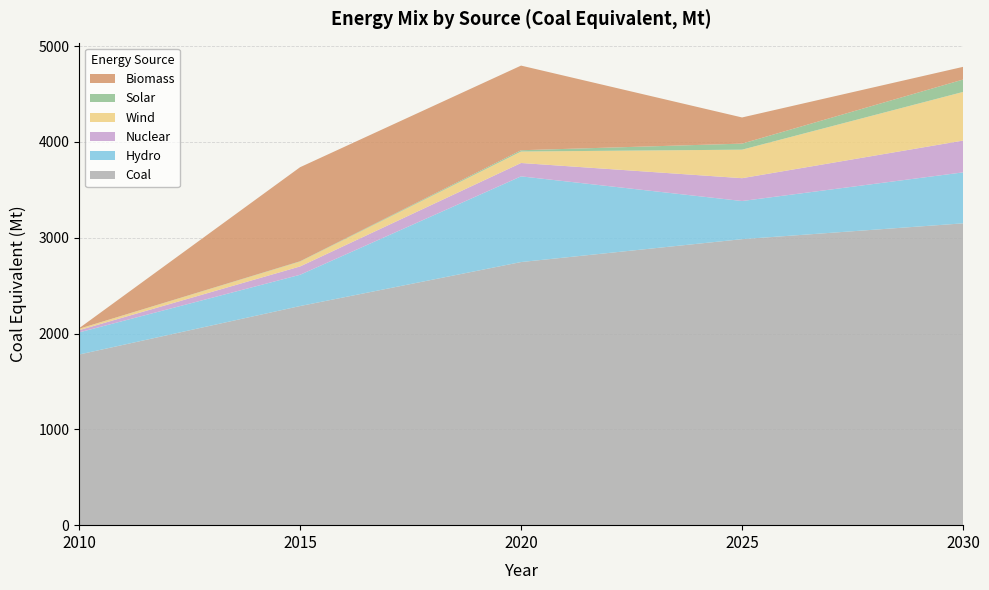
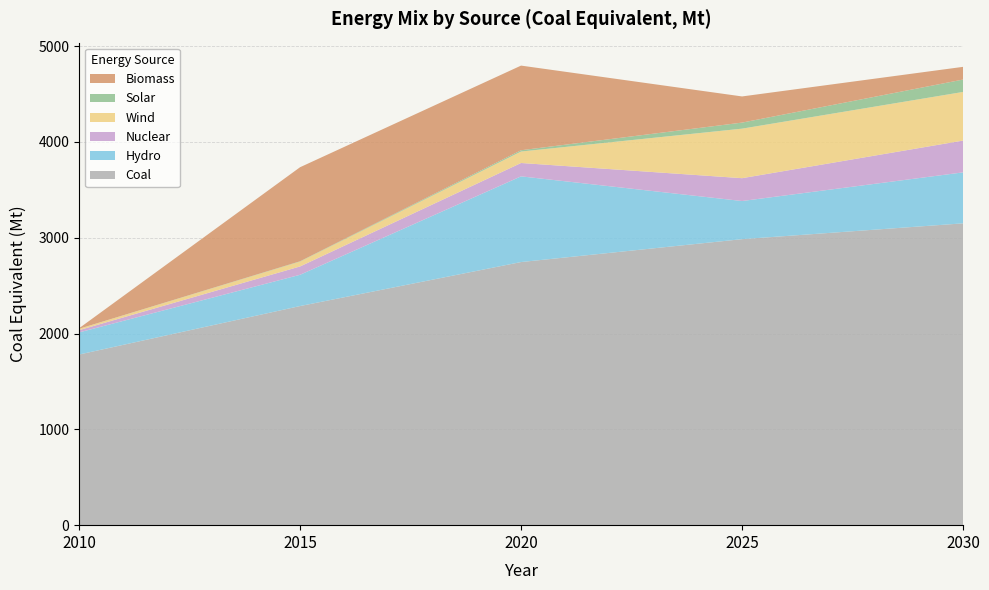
Wind, 2025: 300 -> 500
